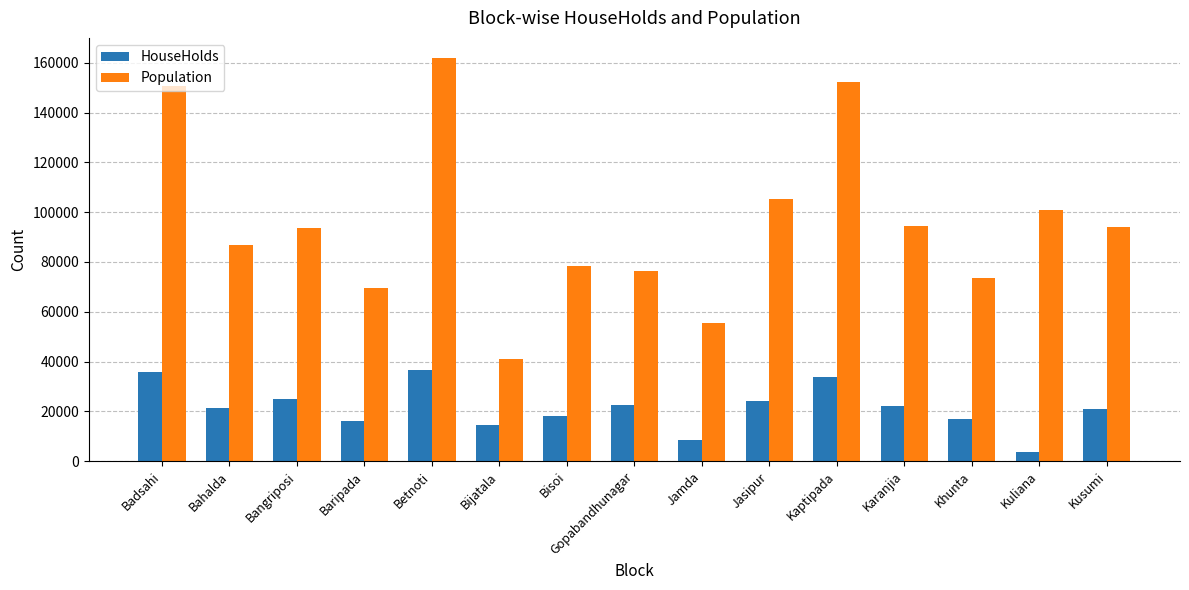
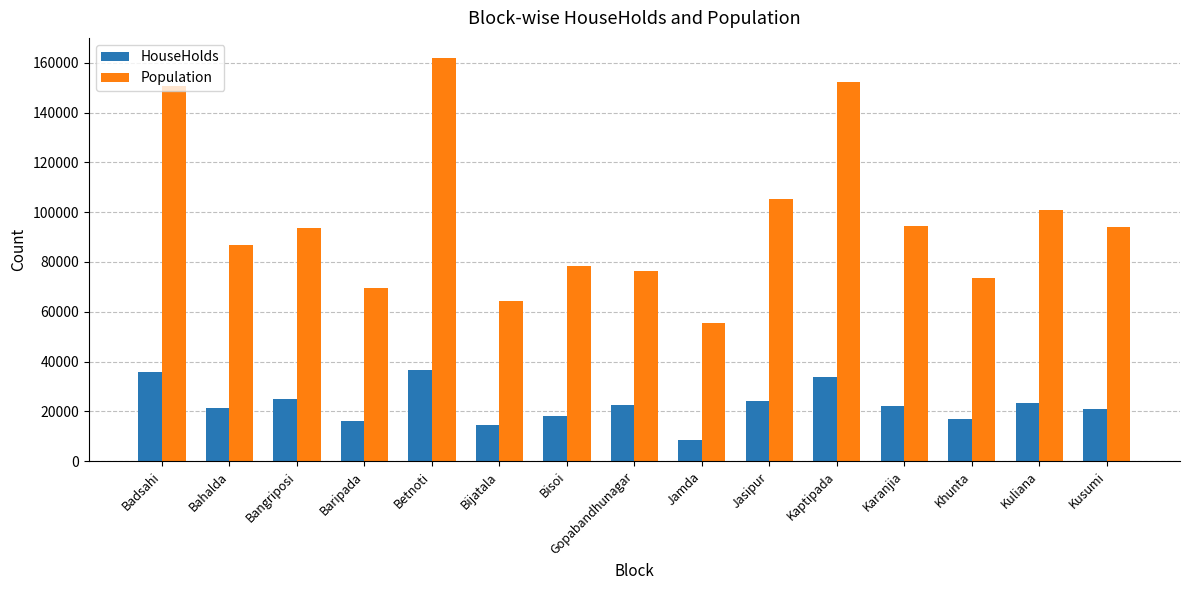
Population, Bijatala: 41000 -> 64000
HouseHolds, Kuliana: 4000 -> 24000
